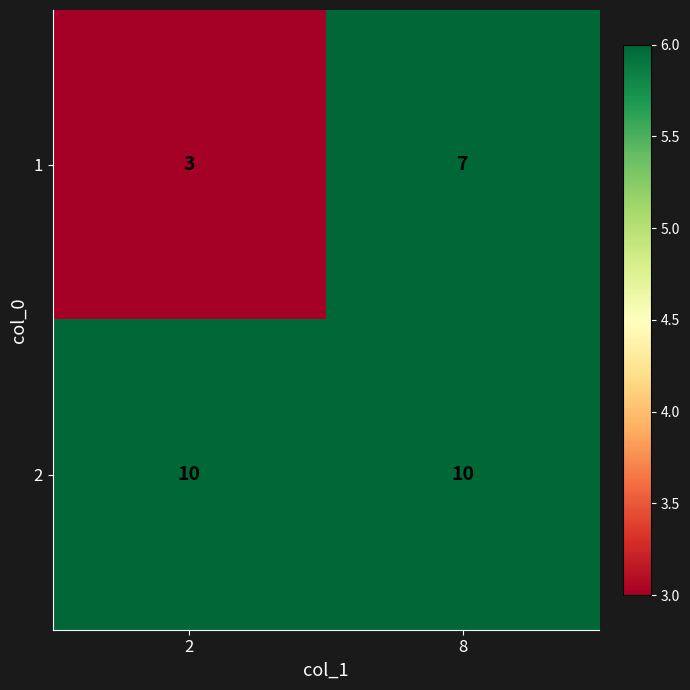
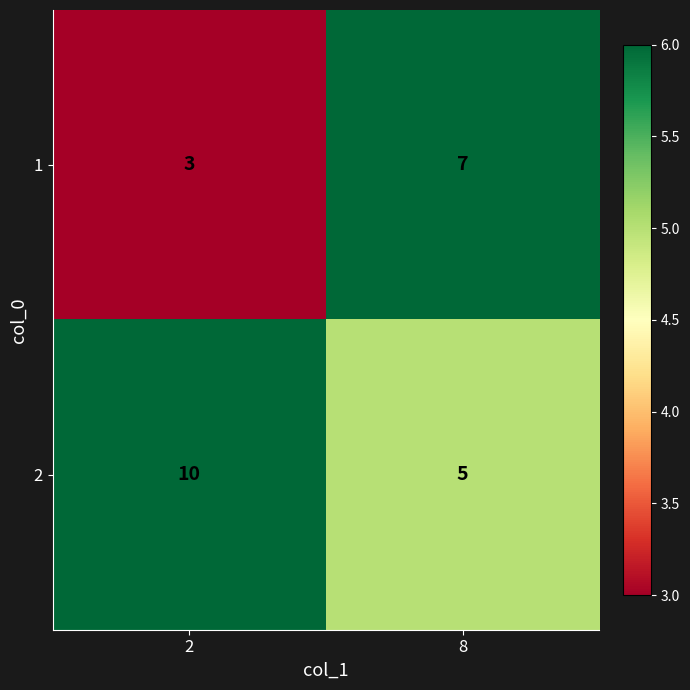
2, 8: 10 -> 5
